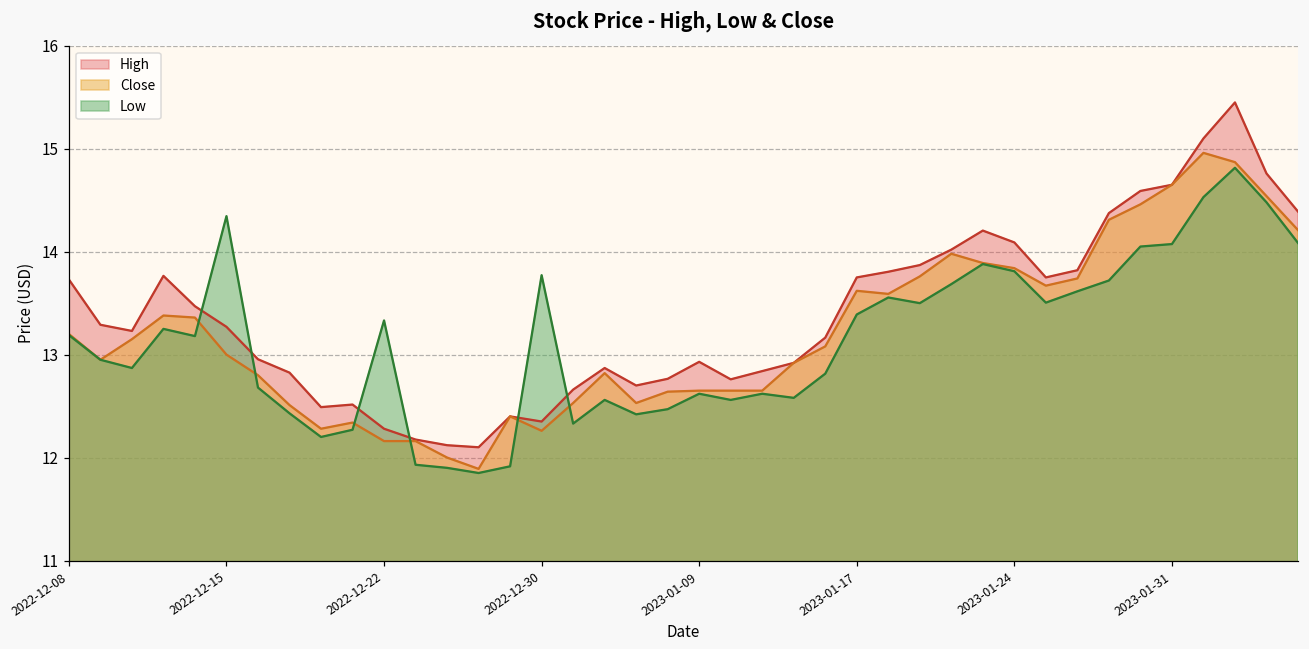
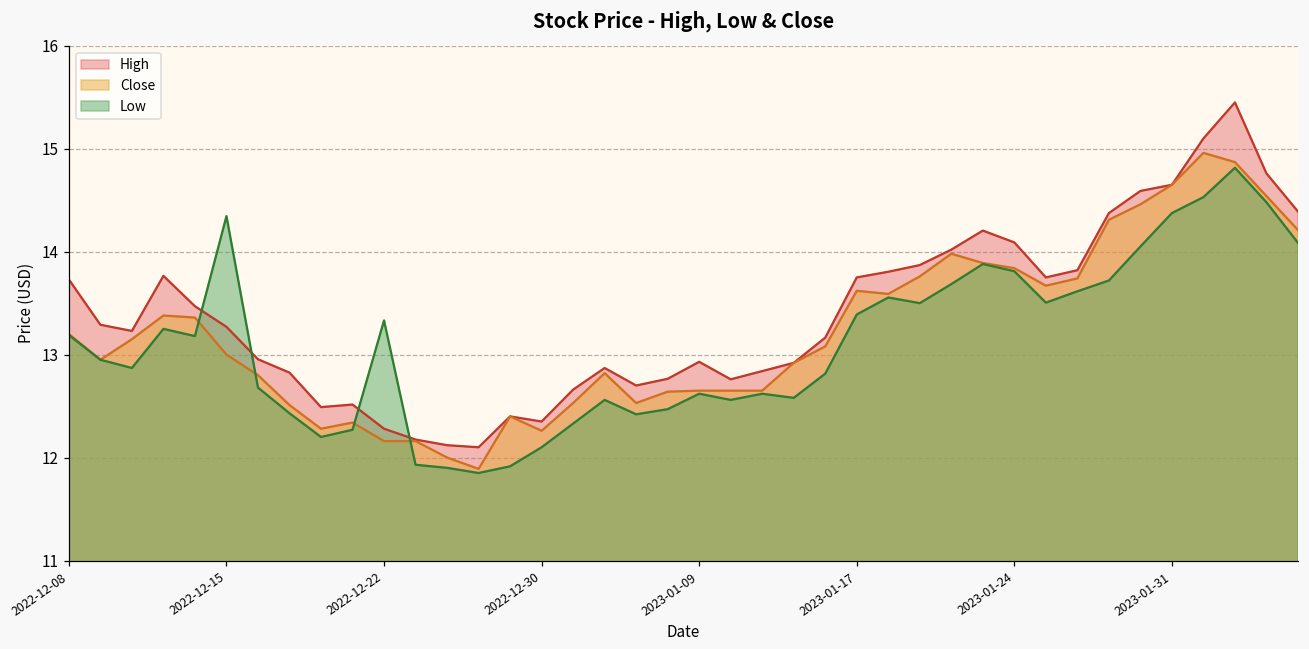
Low, 2022-12-30: 13.8 -> 12.1
Low, 2023-01-31: 14.1 -> 14.4
